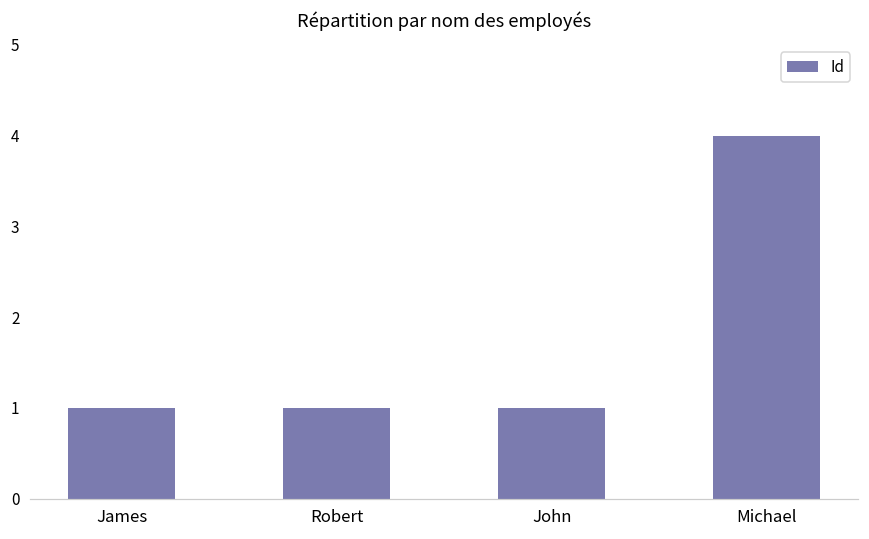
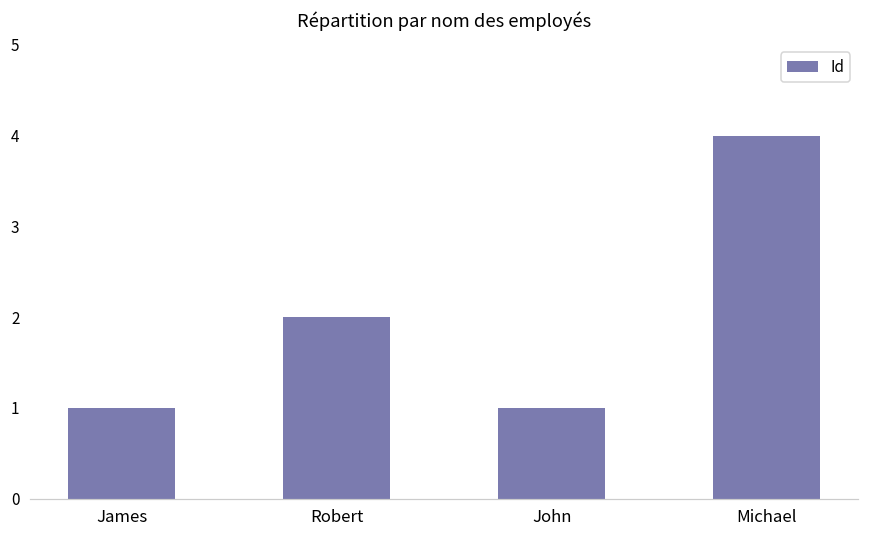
Robert: 1 -> 2
